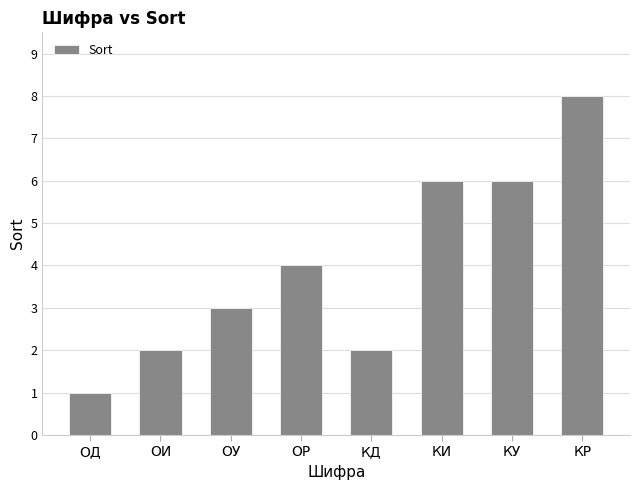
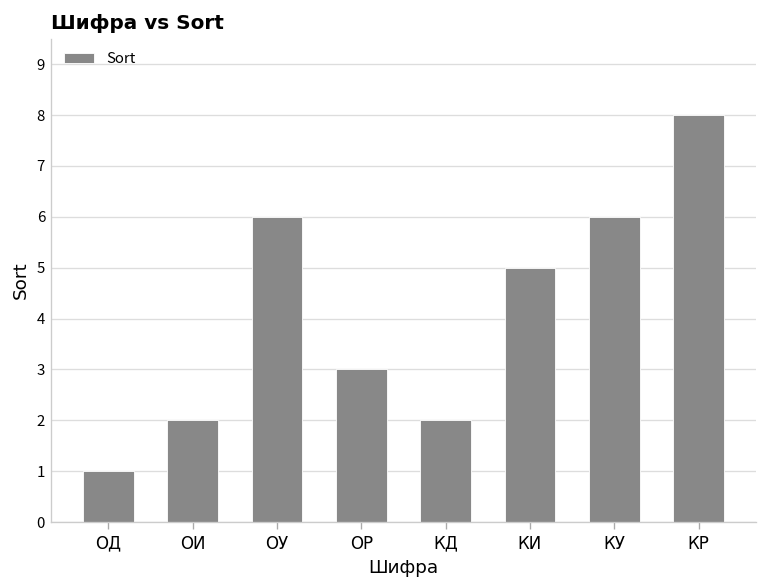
ОУ: 3 -> 6
ОР: 4 -> 3
КИ: 6 -> 5
